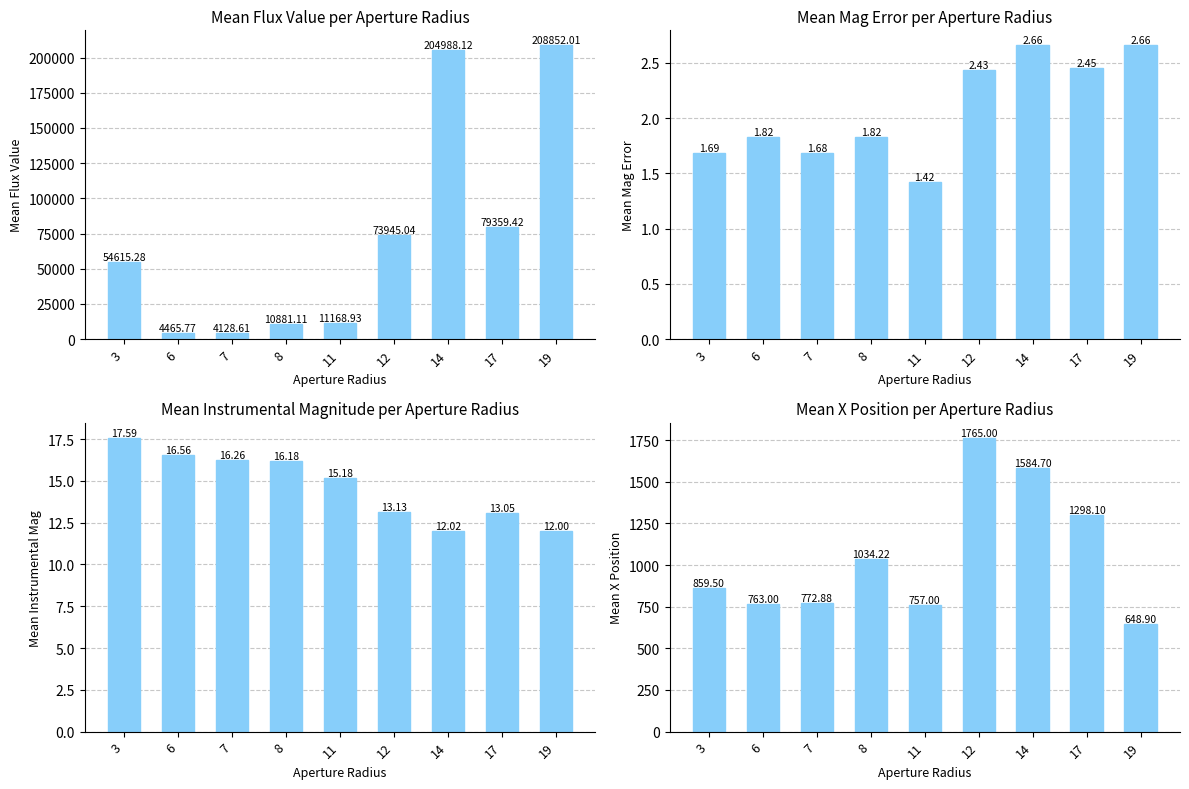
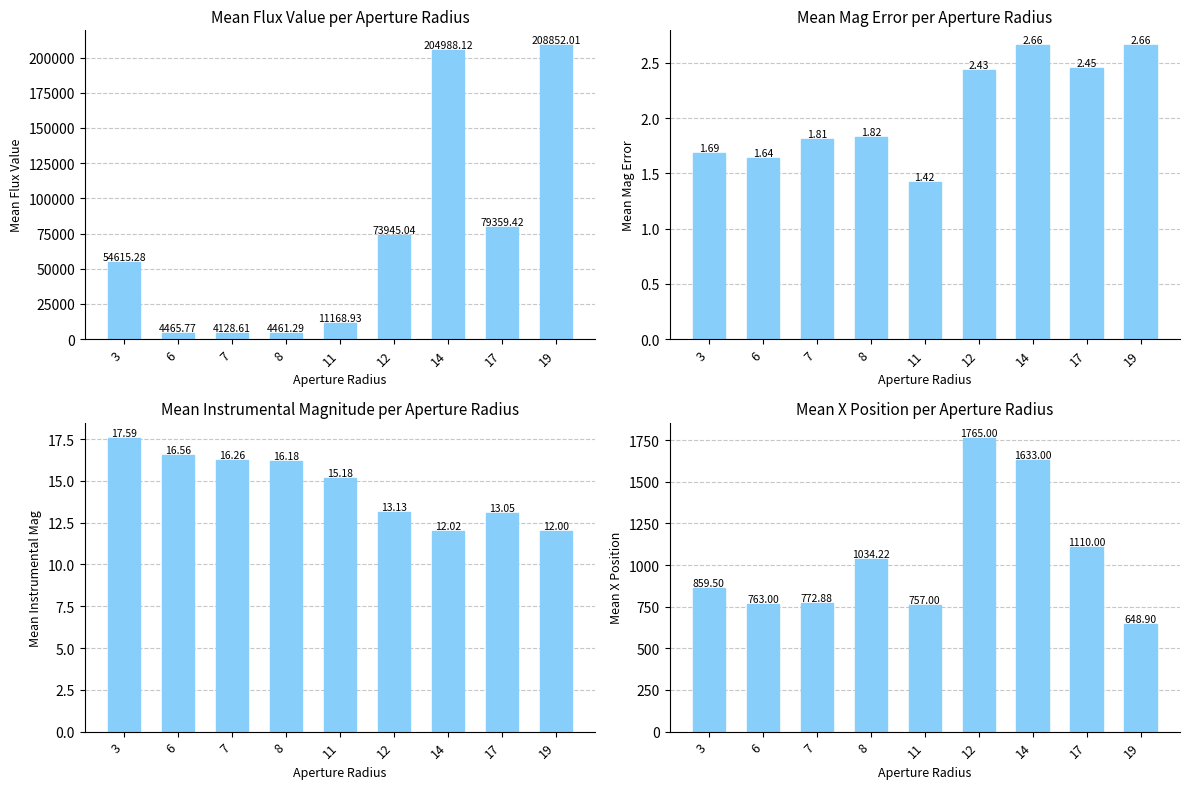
Mean Flux Value per Aperture Radius, 8: 10881.11 -> 4461.29
Mean Mag Error per Aperture Radius, 6: 1.82 -> 1.64
Mean Mag Error per Aperture Radius, 7: 1.68 -> 1.81
Mean X Position per Aperture Radius, 14: 1584.70 -> 1633.00
Mean X Position per Aperture Radius, 17: 1298.10 -> 1110.00
